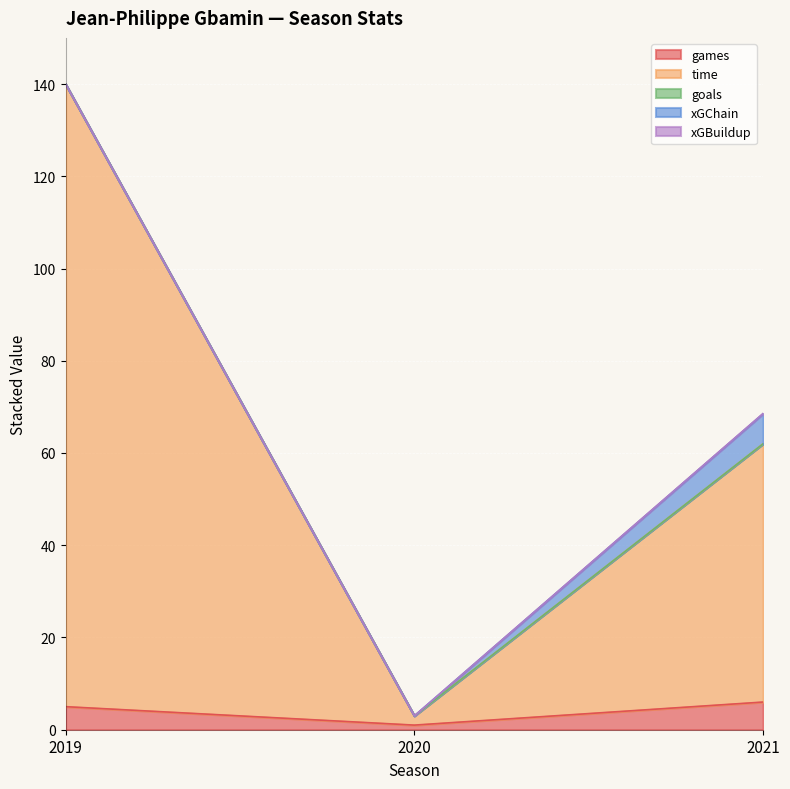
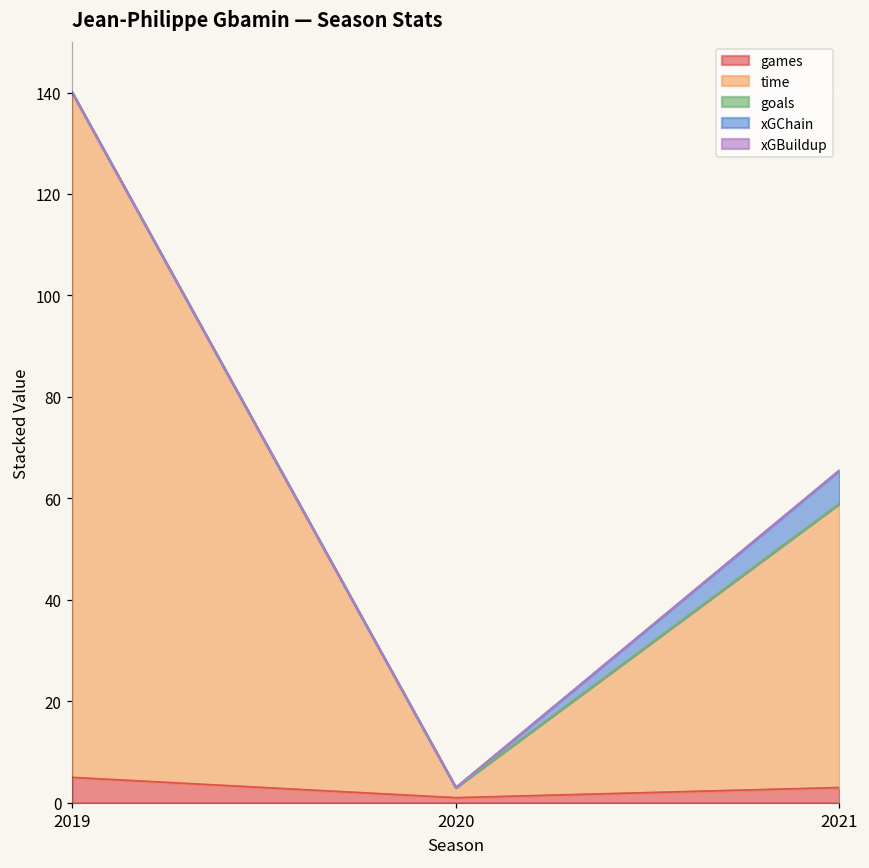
games, 2021: 6 -> 3
